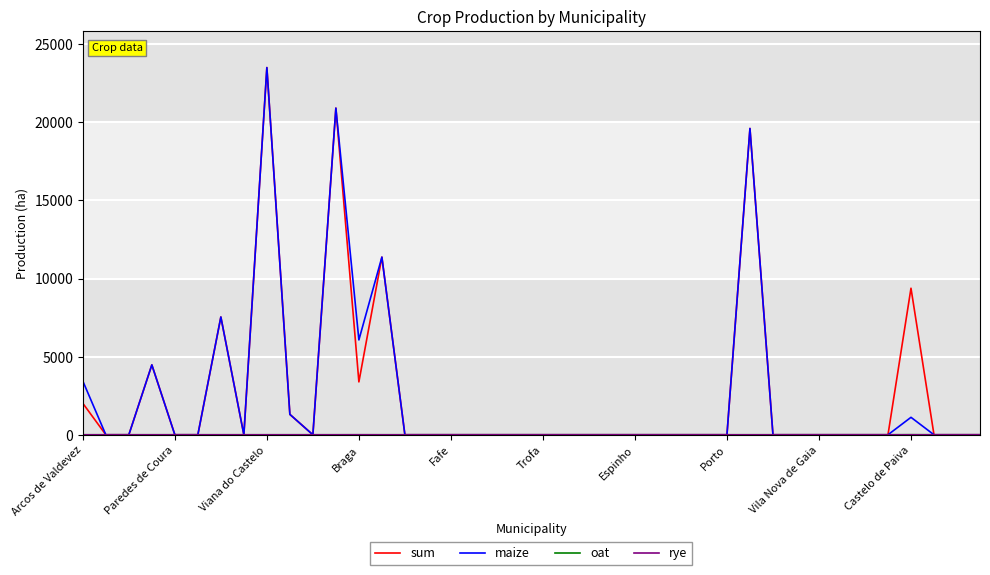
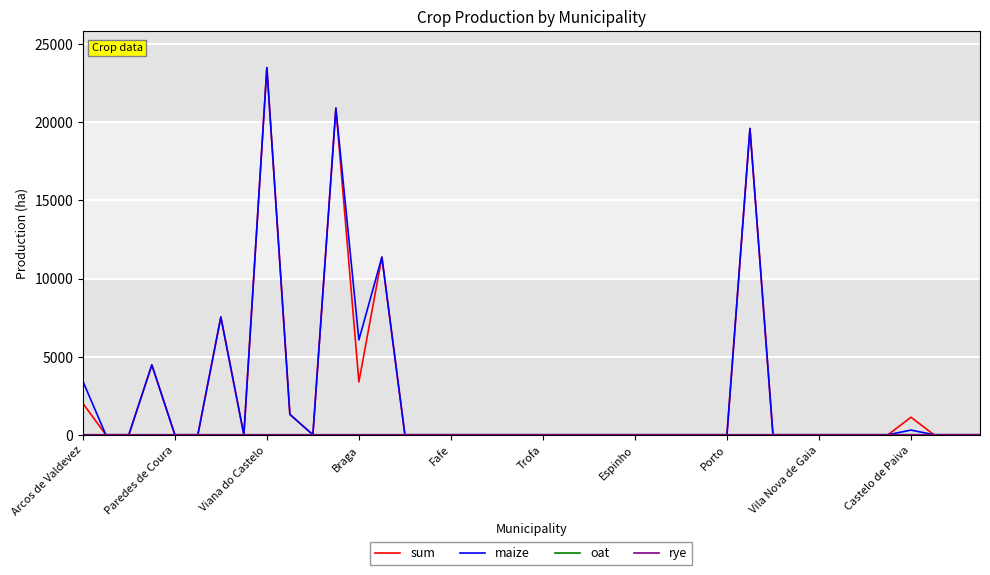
sum, Castelo de Paiva: 9400 -> 1100
maize, Castelo de Paiva: 1100 -> 300
